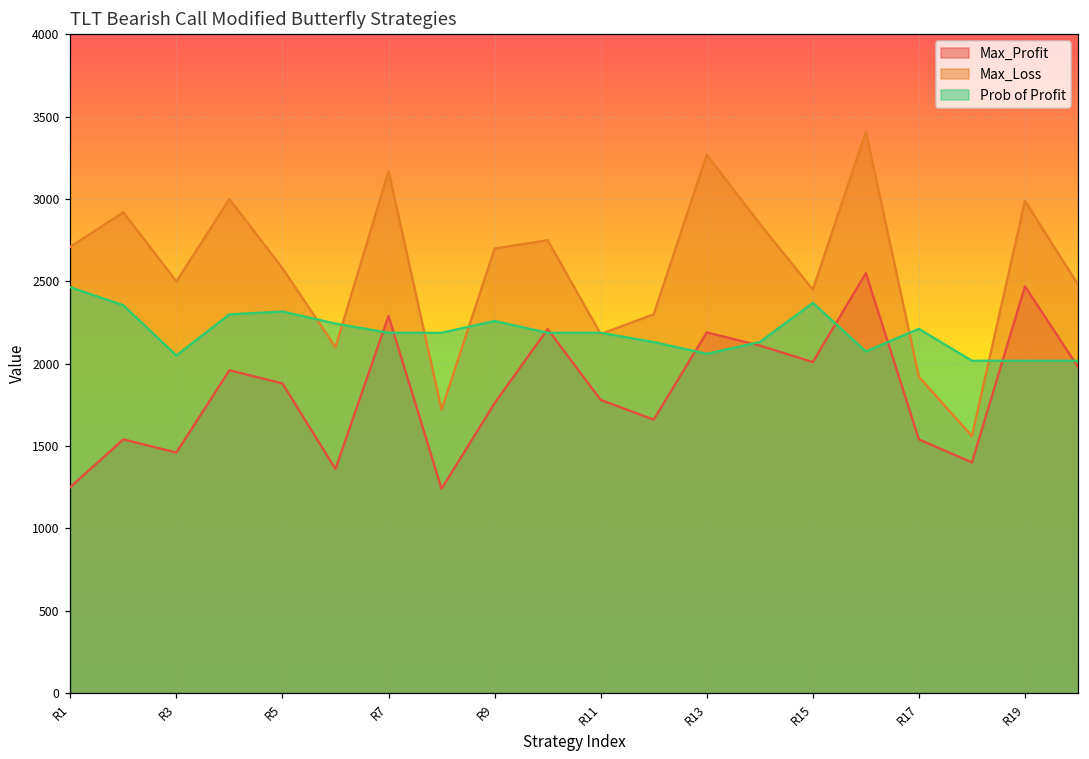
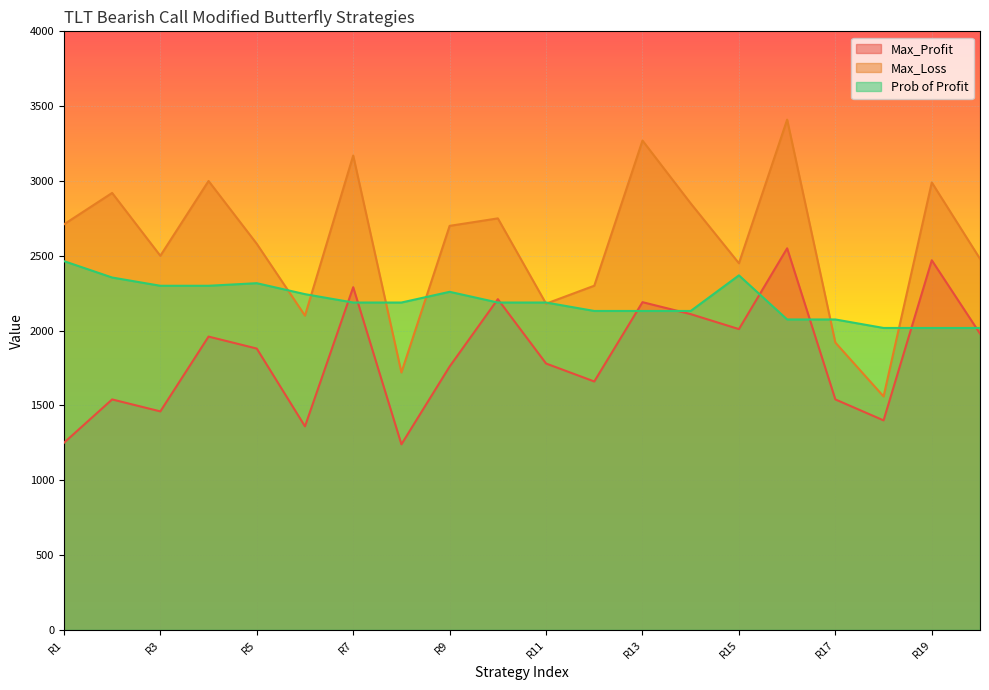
Prob of Profit, R3: 2050 -> 2300
Prob of Profit, R13: 2060 -> 2130
Prob of Profit, R17: 2210 -> 2070
